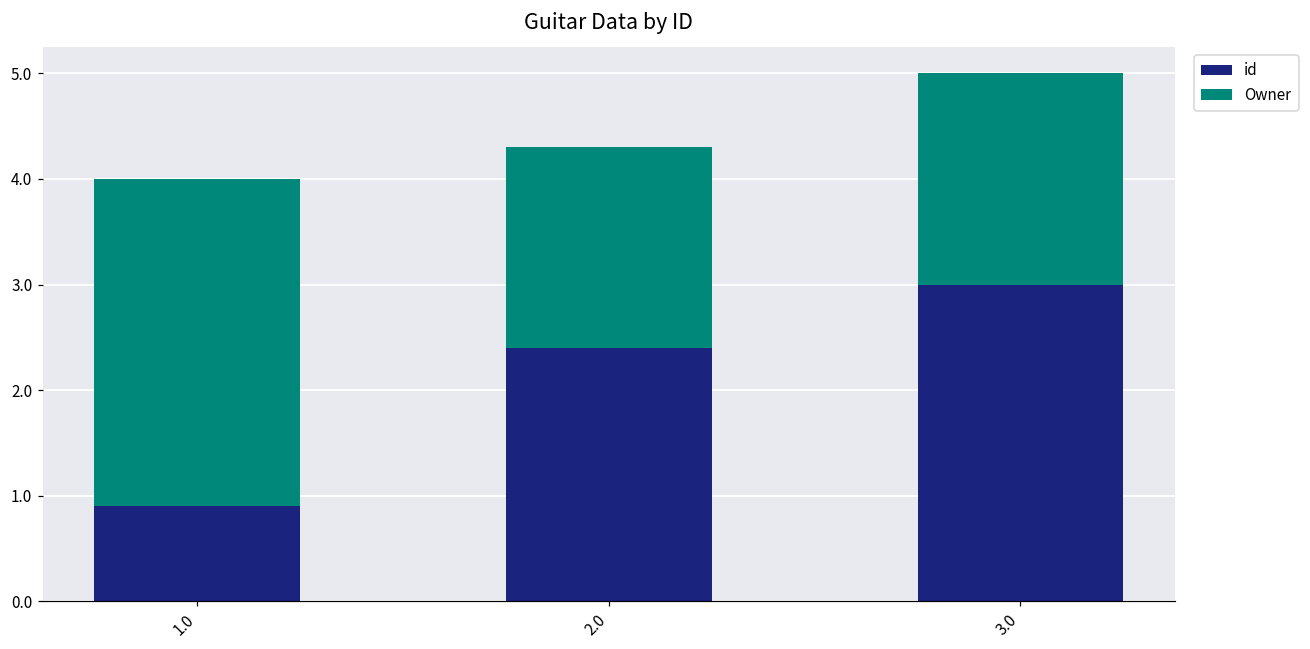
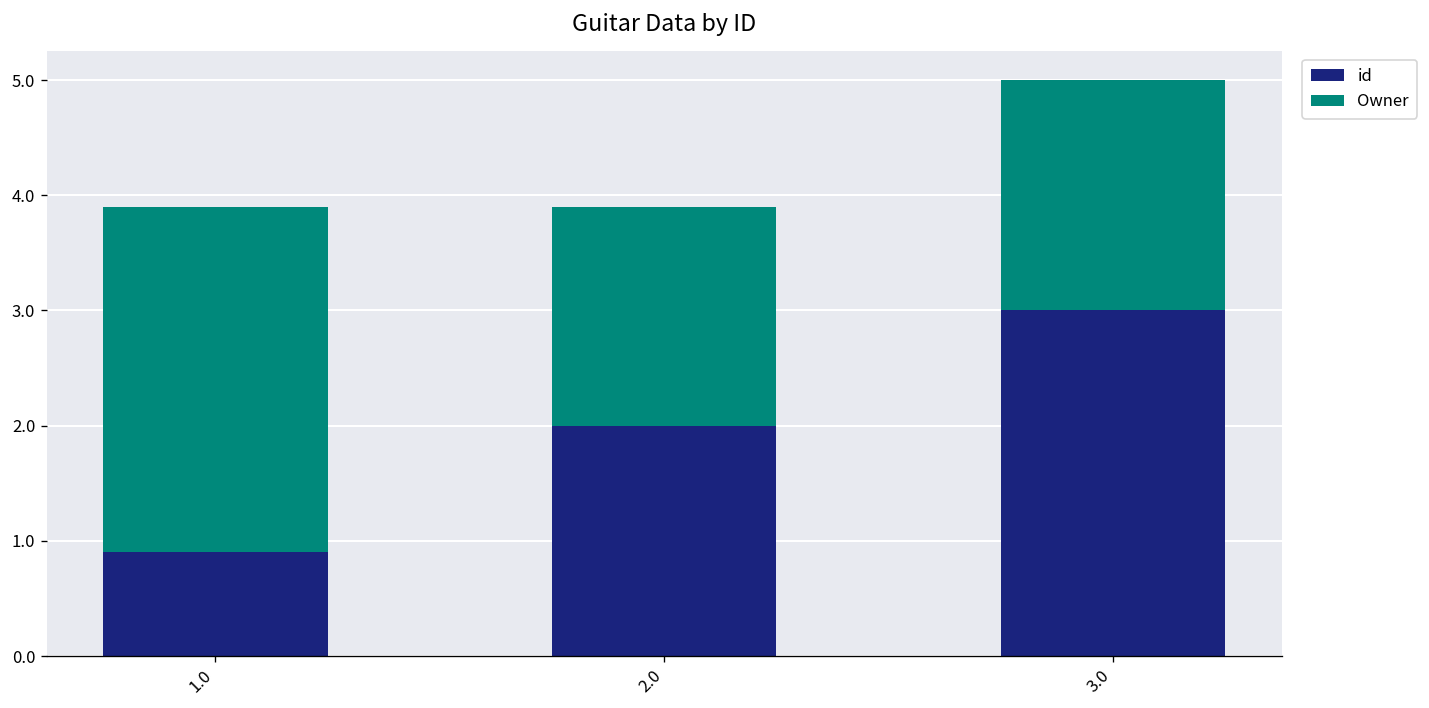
Owner, 1.0: 3.1 -> 3.0
id, 2.0: 2.4 -> 2.0
